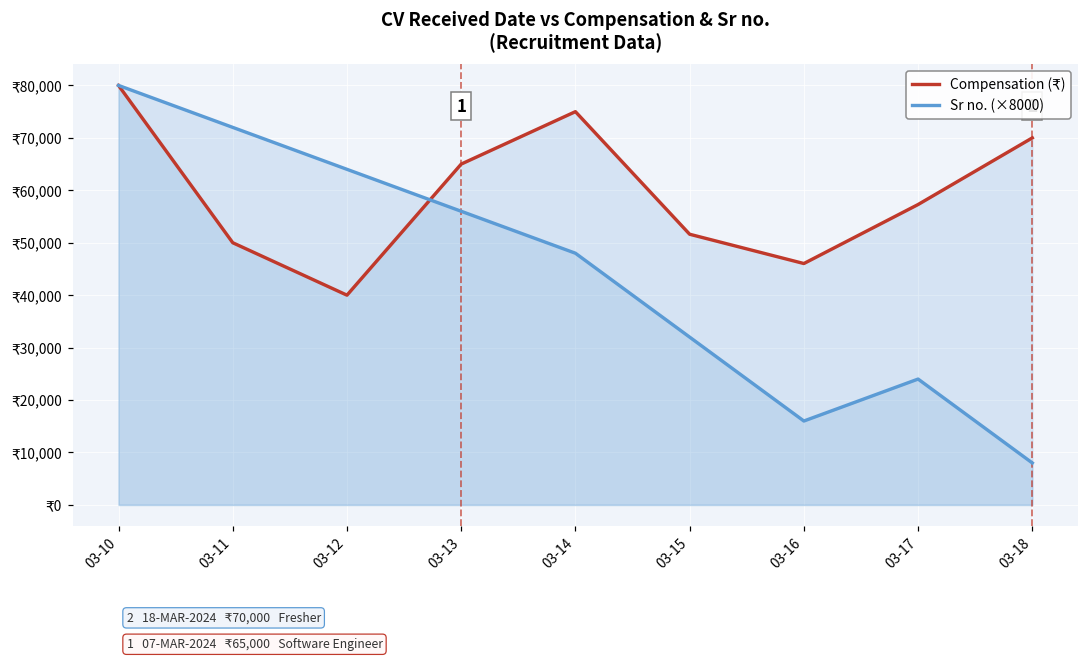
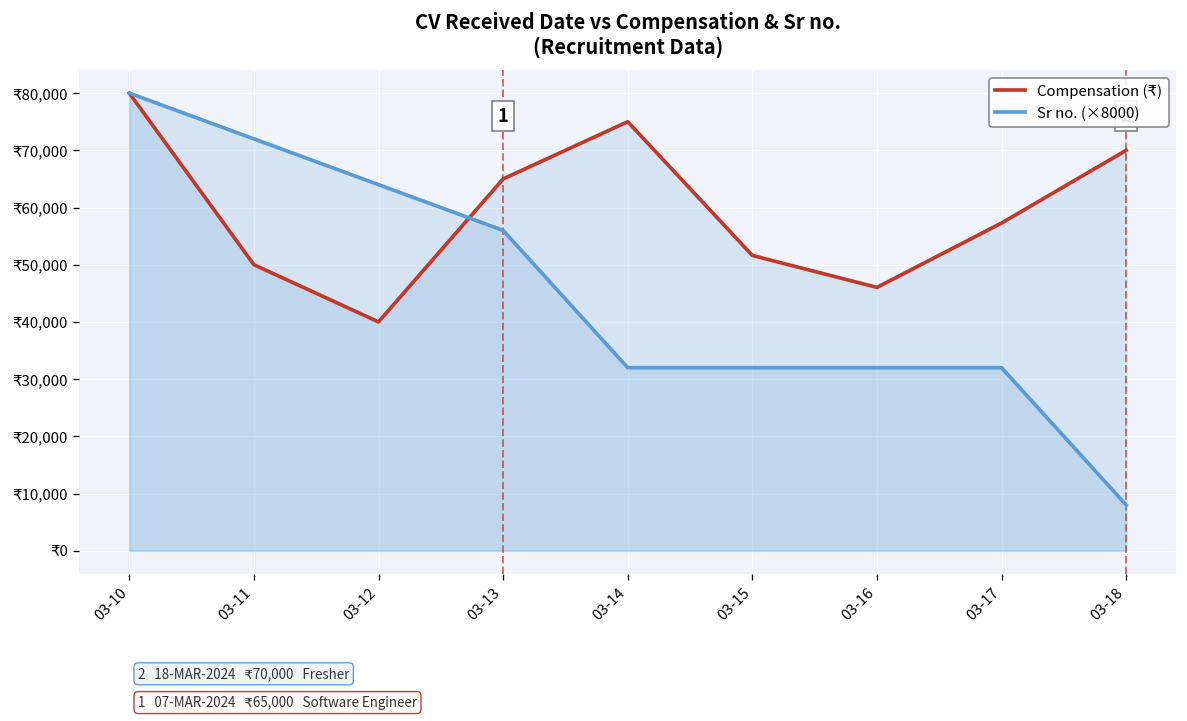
Sr no. (×8000), 03-14: ₹48,000 -> ₹32,000
Sr no. (×8000), 03-16: ₹16,000 -> ₹32,000
Sr no. (×8000), 03-17: ₹24,000 -> ₹32,000
